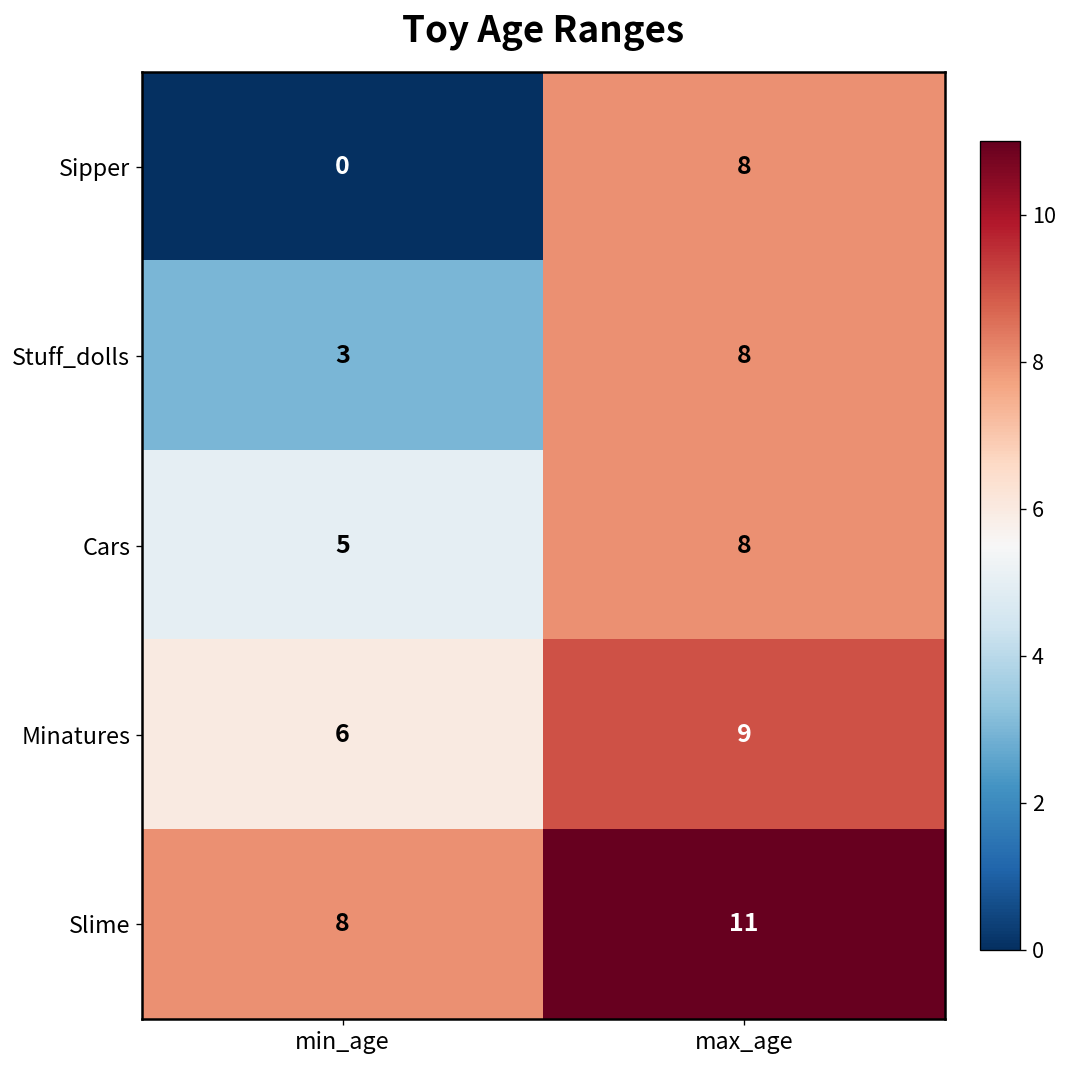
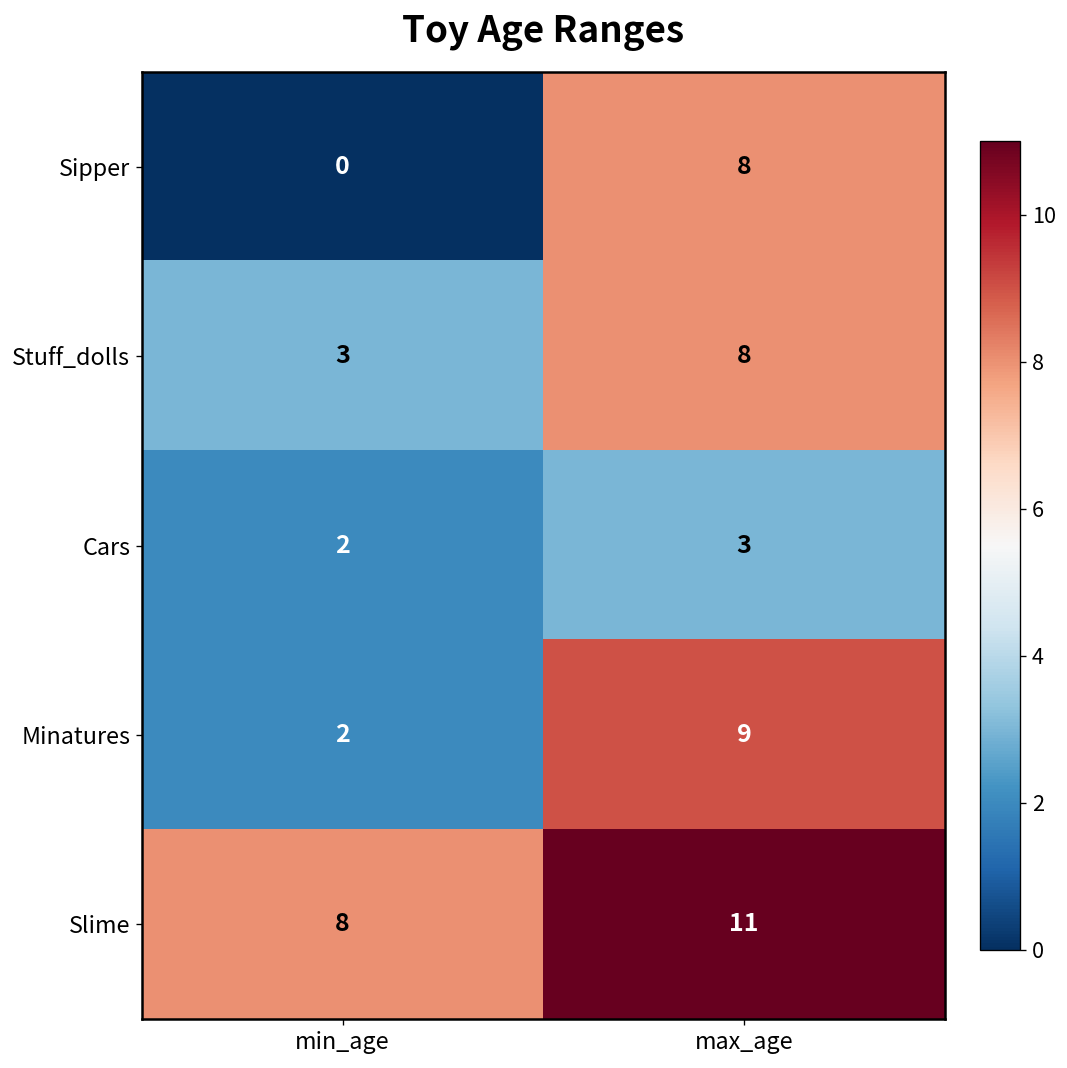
Cars, min_age: 5 -> 2
Cars, max_age: 8 -> 3
Minatures, min_age: 6 -> 2
